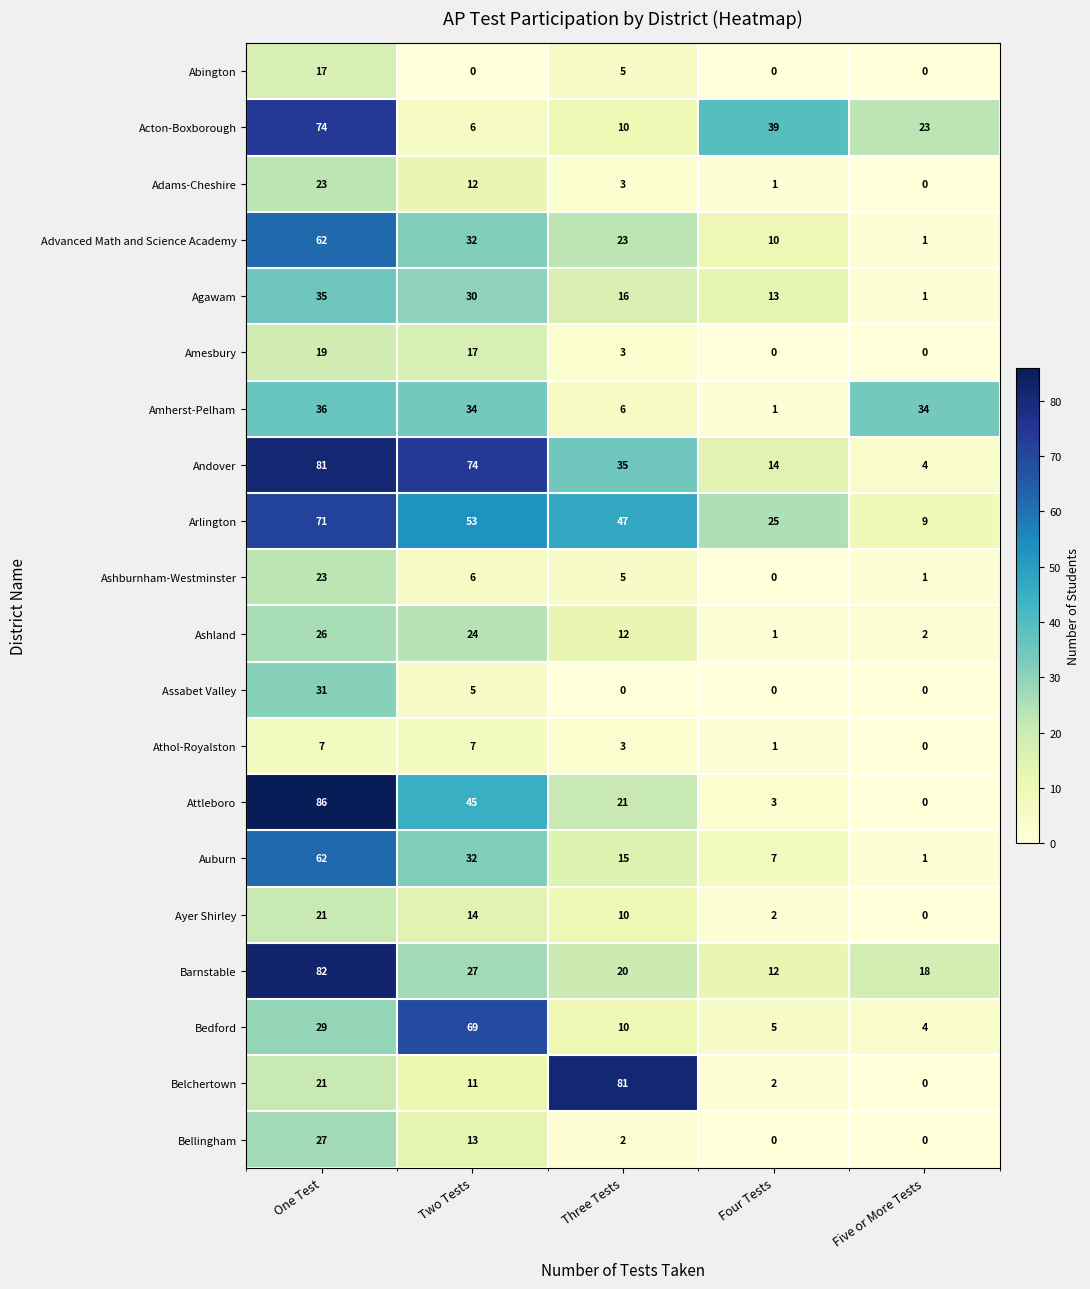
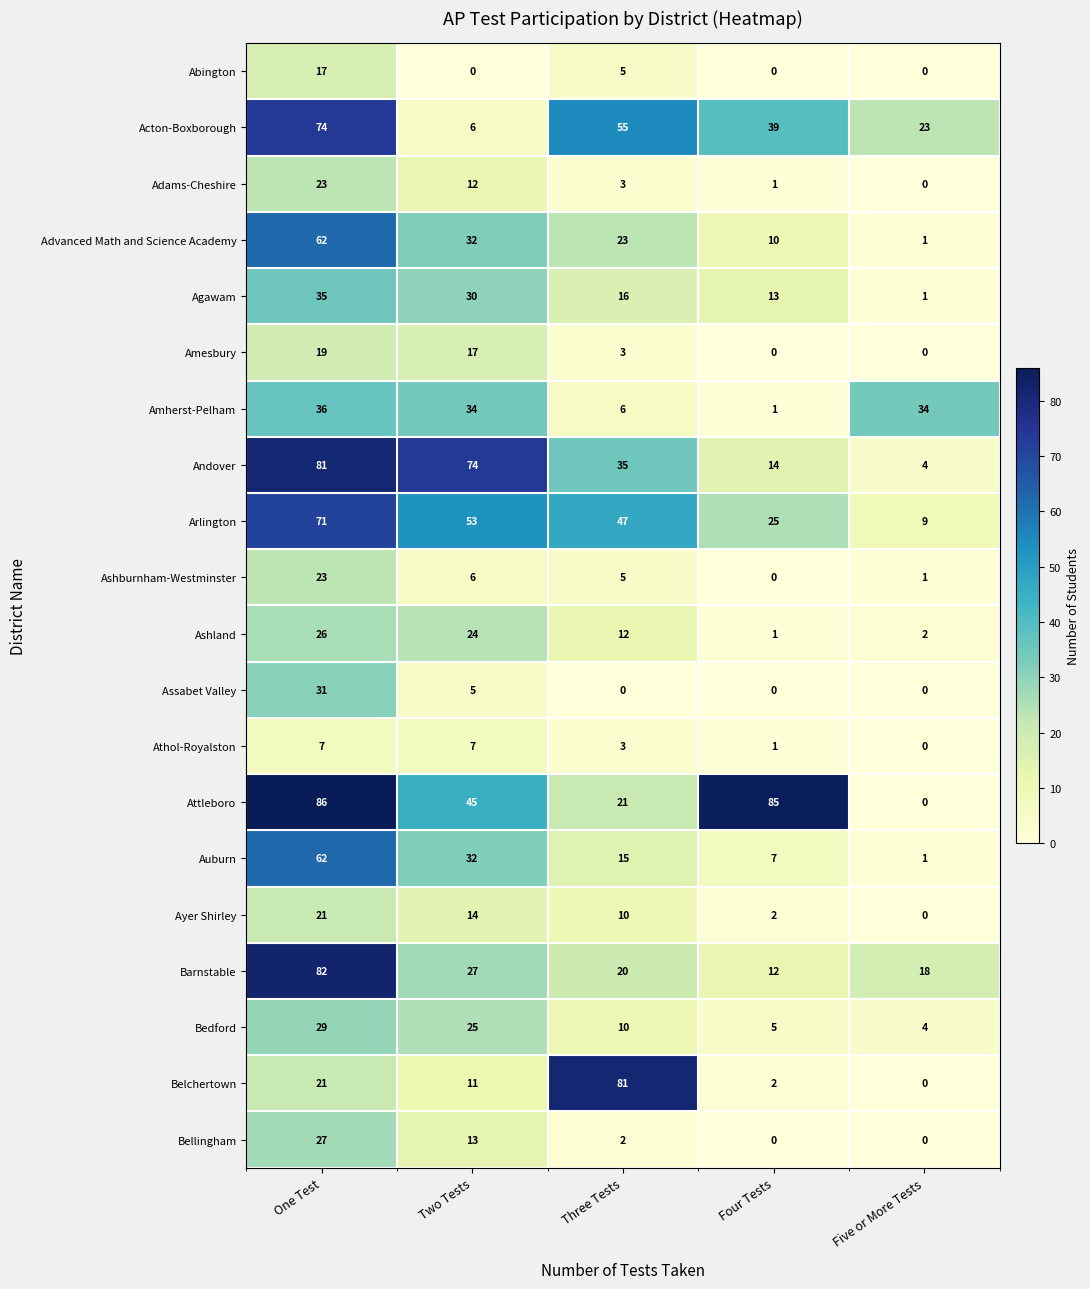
Acton-Boxborough, Three Tests: 10 -> 55
Attleboro, Four Tests: 3 -> 85
Bedford, Two Tests: 69 -> 25
